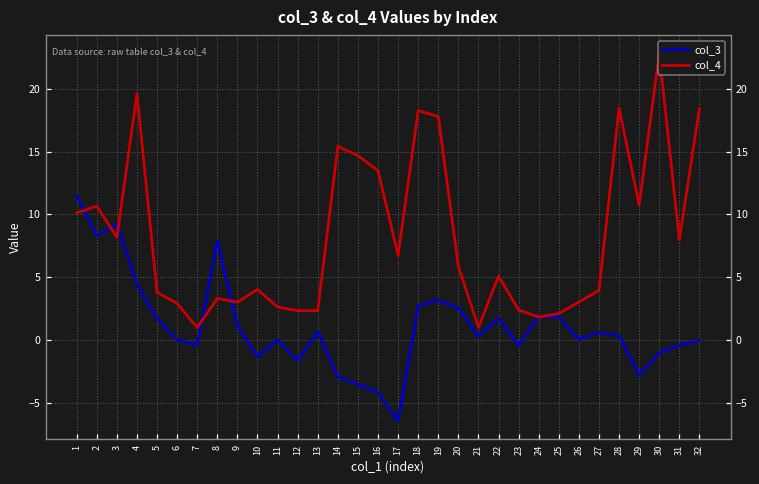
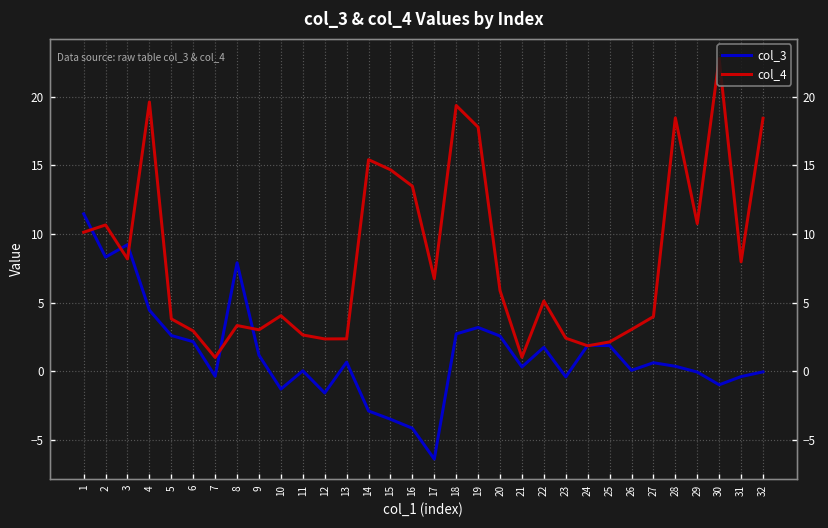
col_3, 5: 1.7 -> 2.6
col_3, 6: 0.0 -> 2.1
col_4, 18: 18.3 -> 19.4
col_3, 29: -2.8 -> -0.1
